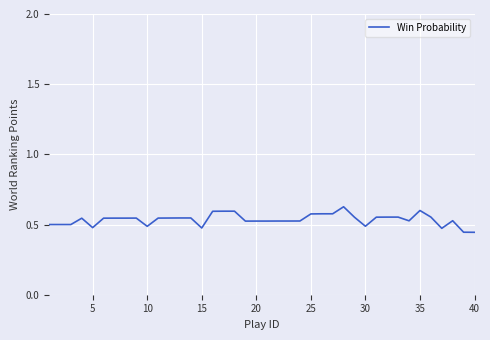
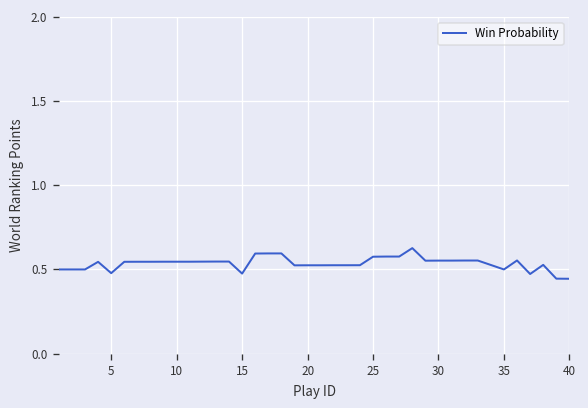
10: 0.49 -> 0.55
30: 0.49 -> 0.55
35: 0.6 -> 0.5
